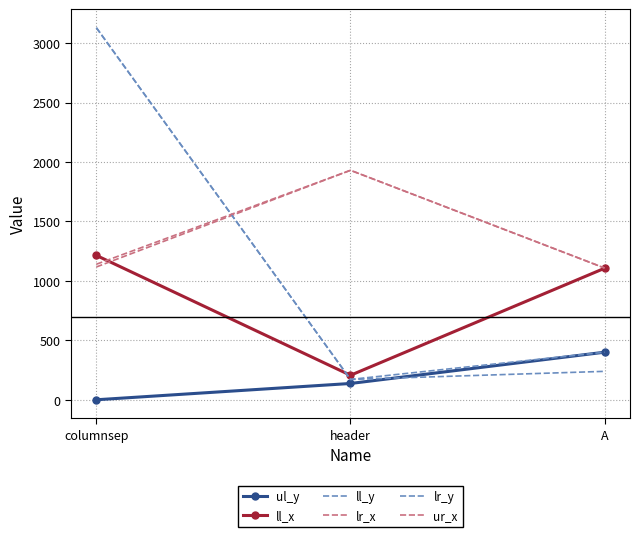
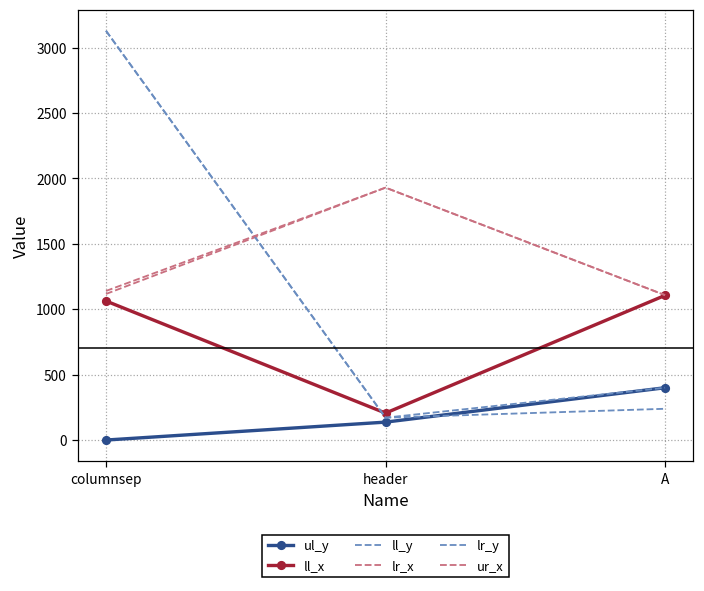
ll_x, columnsep: 1210 -> 1060
